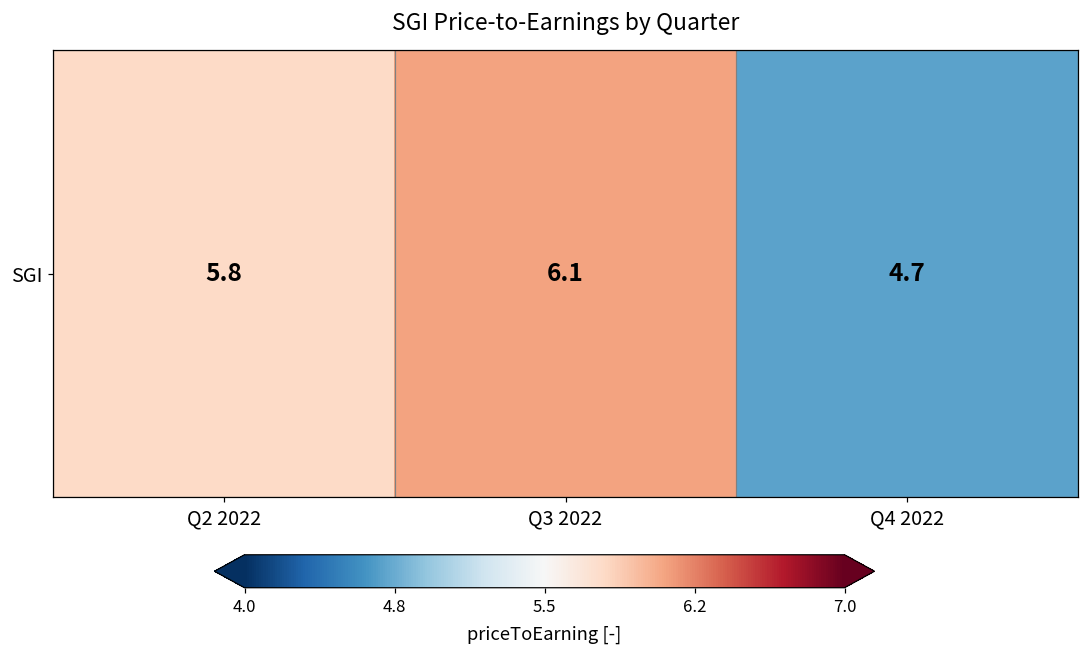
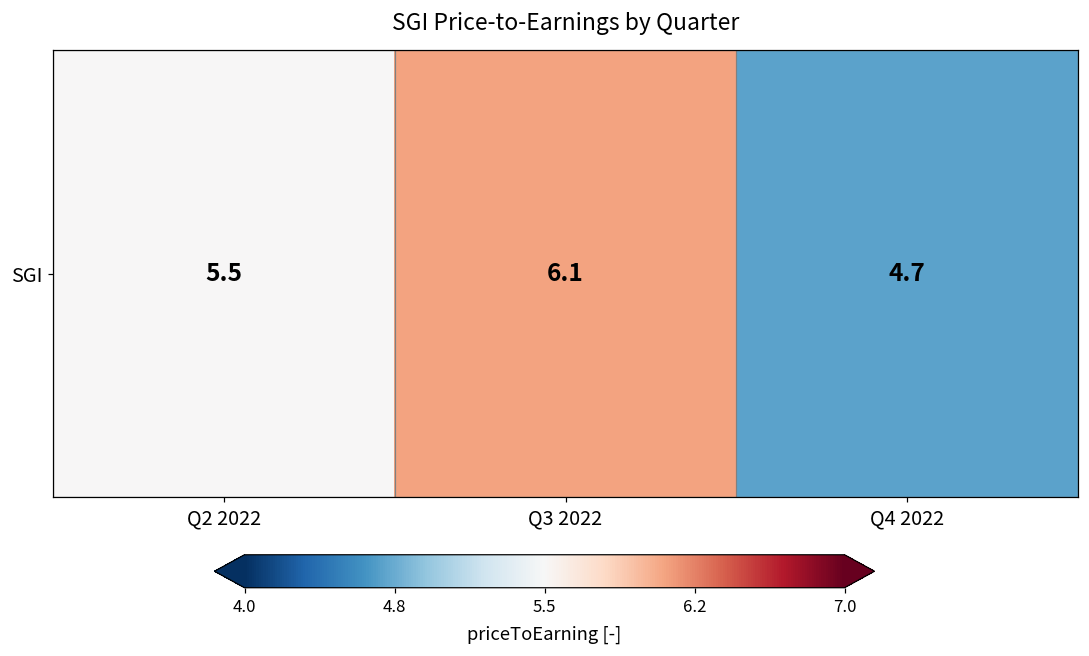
SGI, Q2 2022: 5.8 -> 5.5
